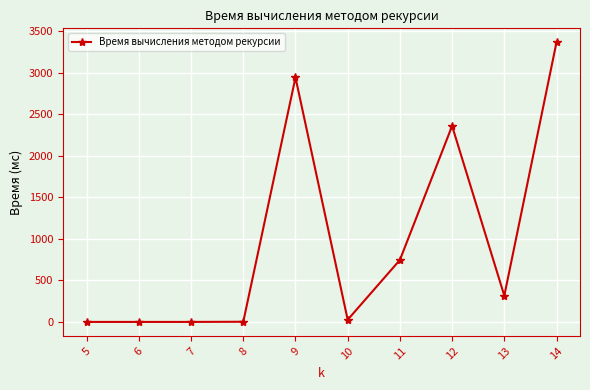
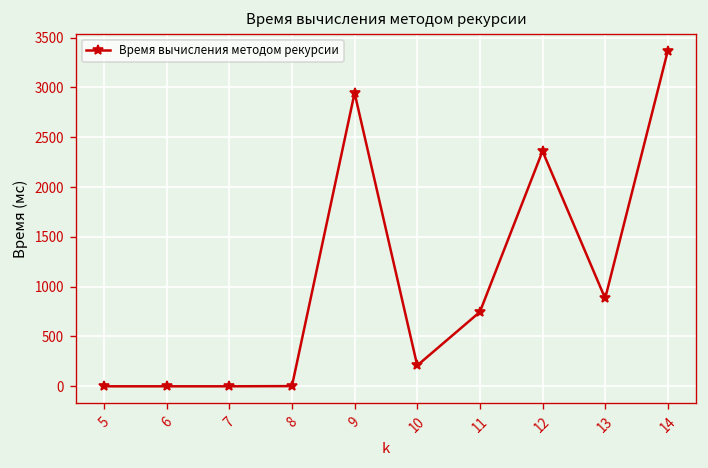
10: 0 -> 200
13: 300 -> 900
